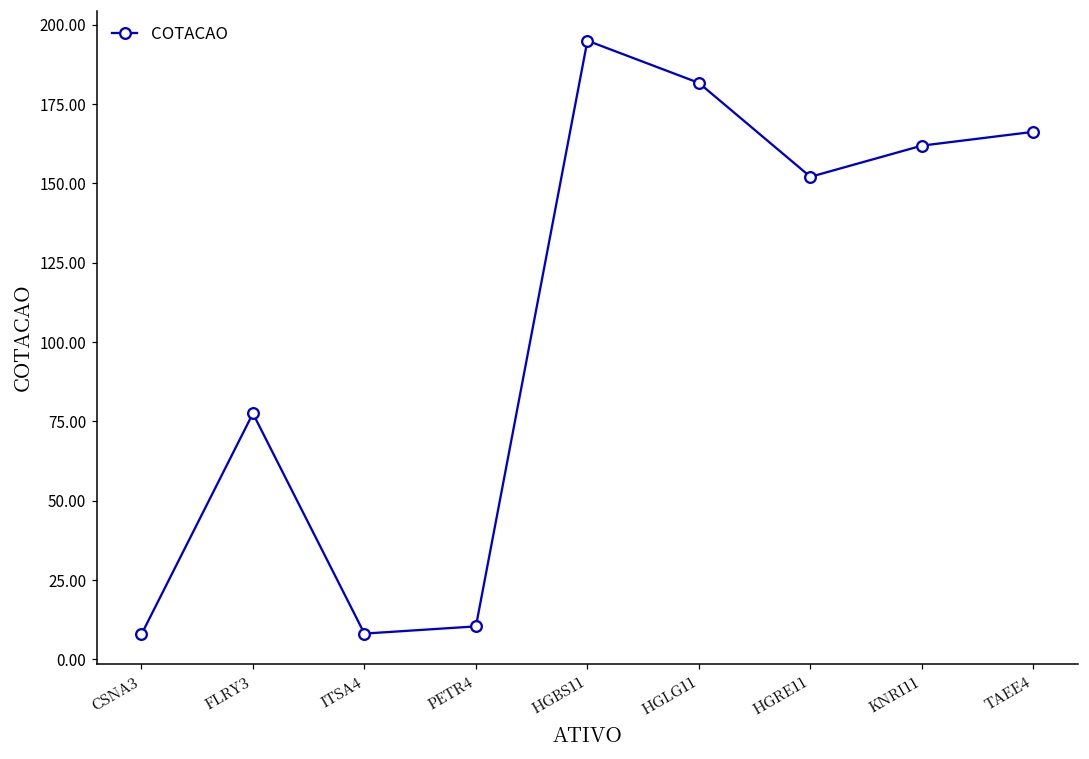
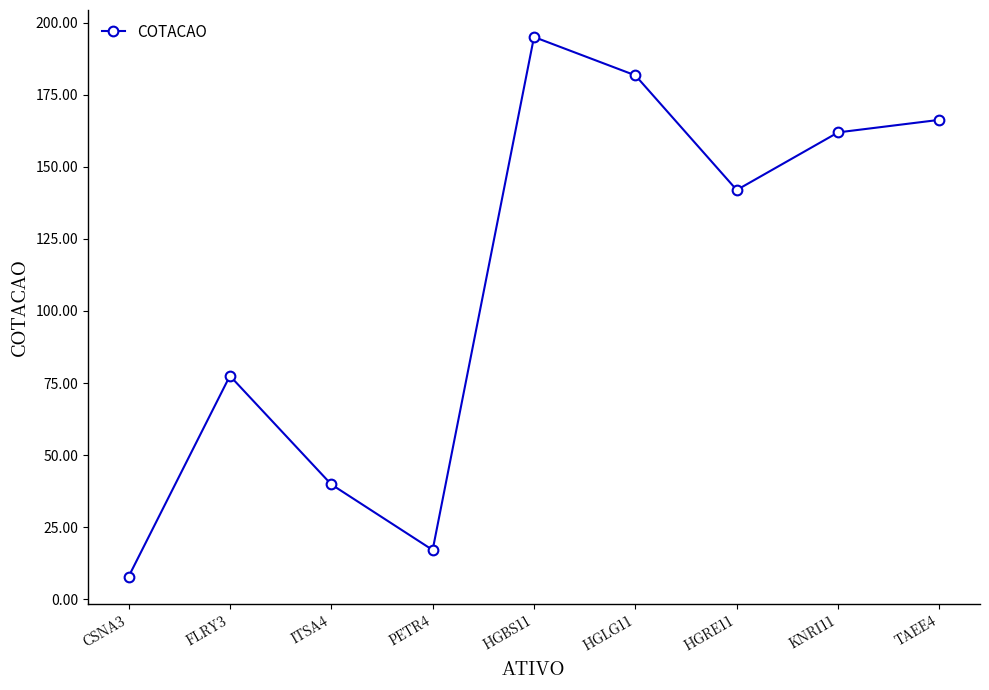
ITSA4: 8 -> 40
PETR4: 10 -> 17
HGRE11: 152 -> 142
